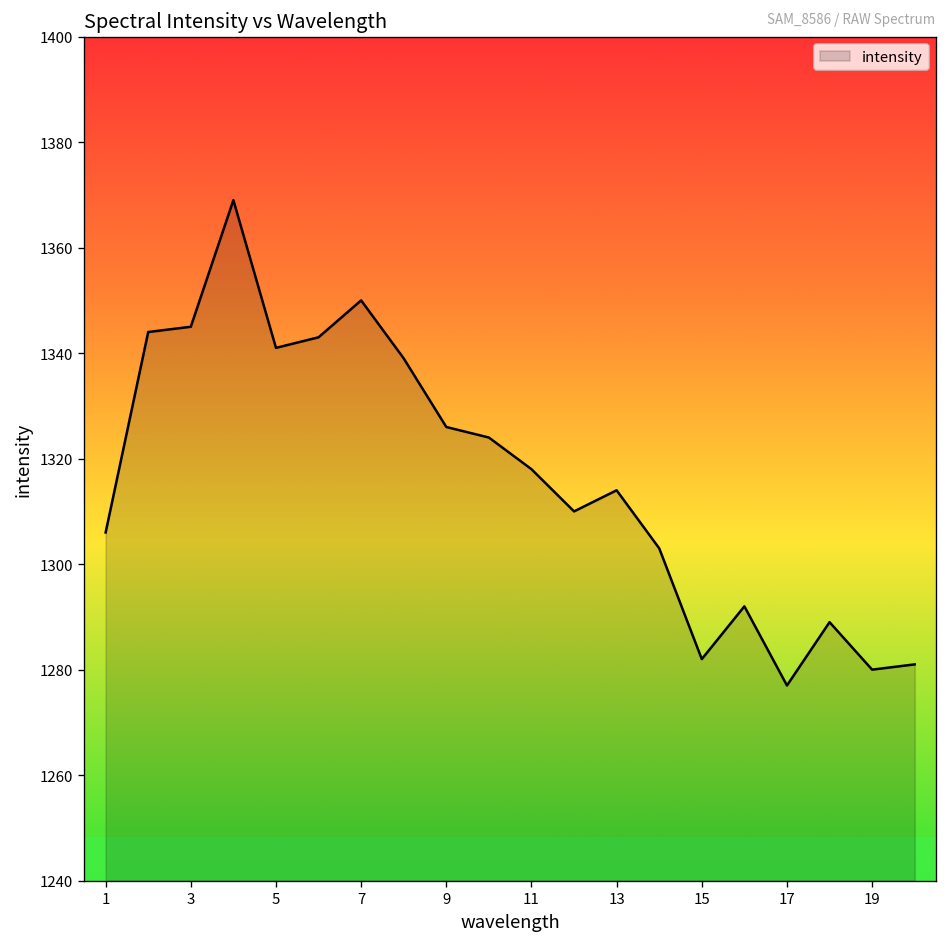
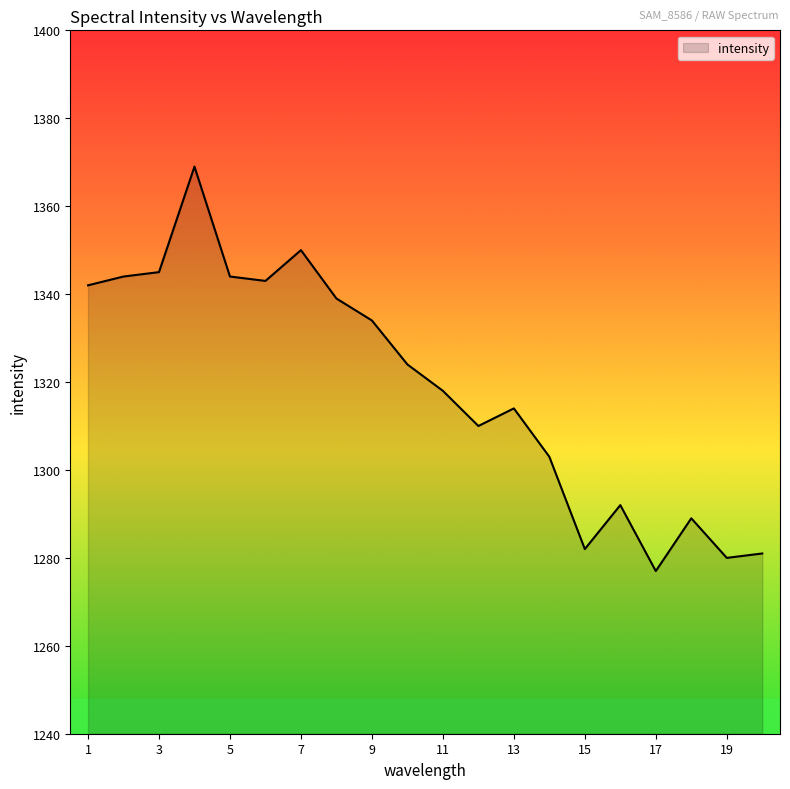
1: 1306 -> 1342
5: 1341 -> 1344
9: 1326 -> 1334
